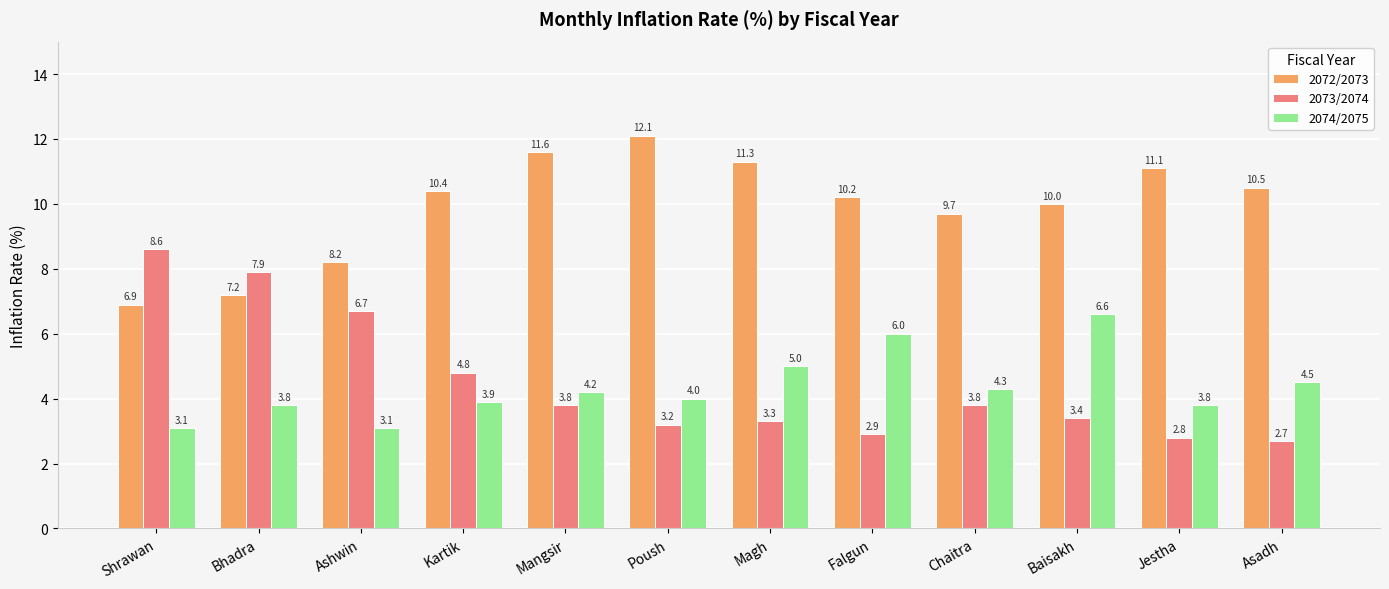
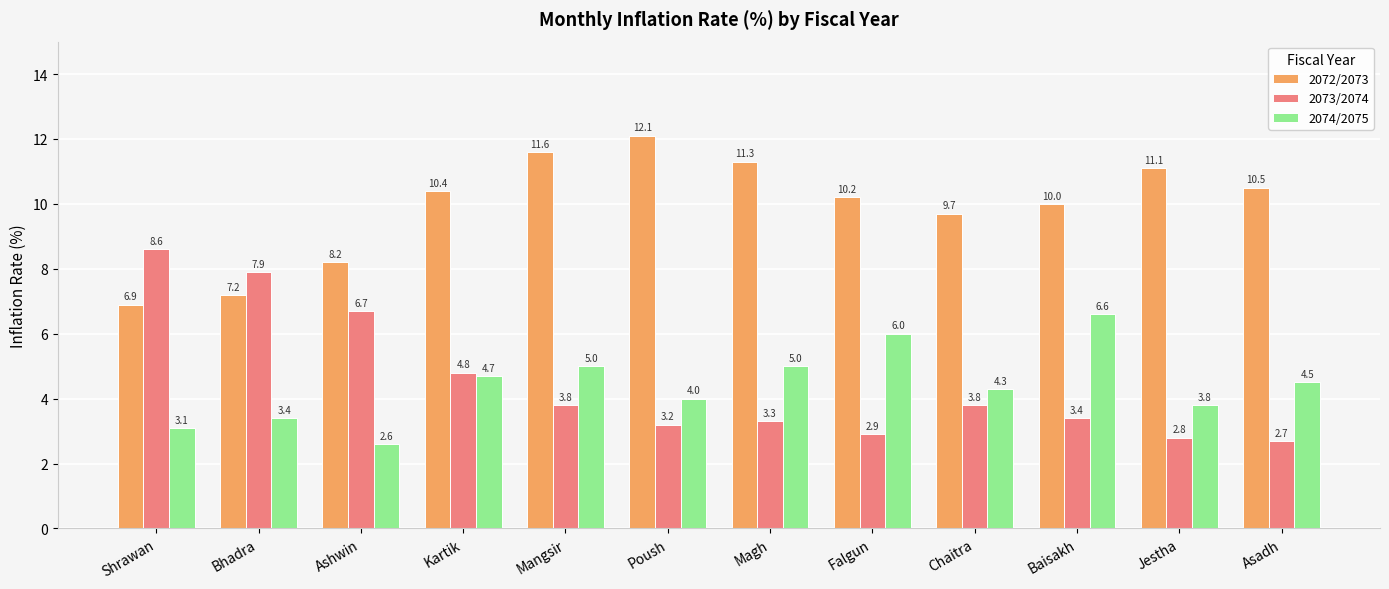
2074/2075, Bhadra: 3.8 -> 3.4
2074/2075, Ashwin: 3.1 -> 2.6
2074/2075, Kartik: 3.9 -> 4.7
2074/2075, Mangsir: 4.2 -> 5.0
